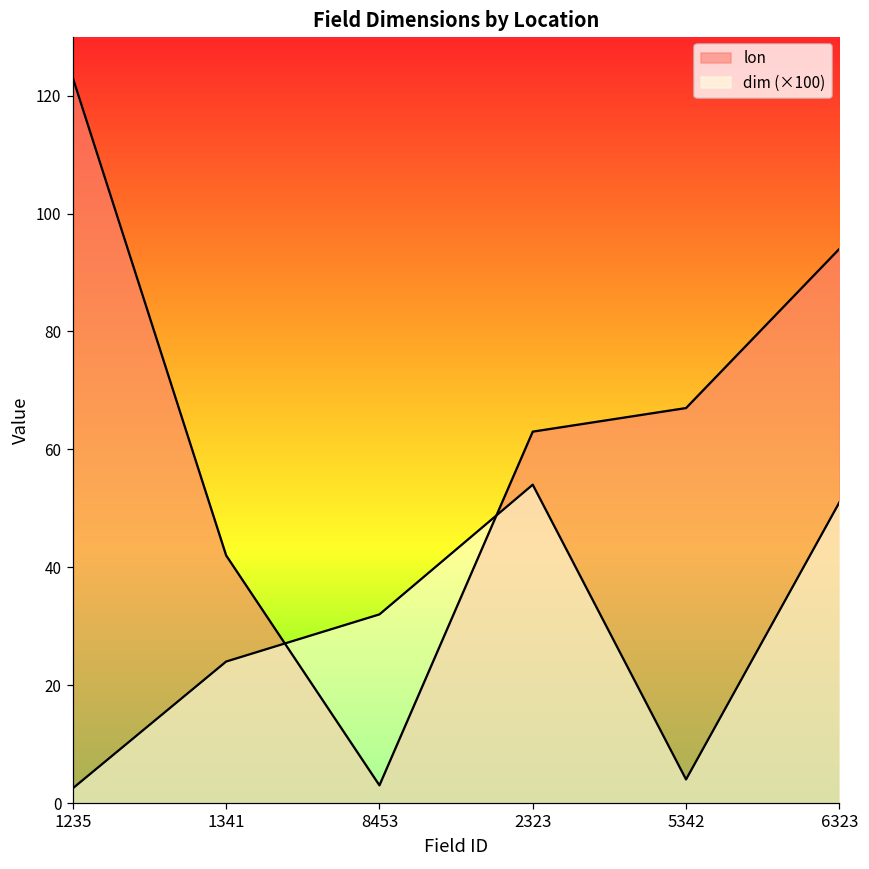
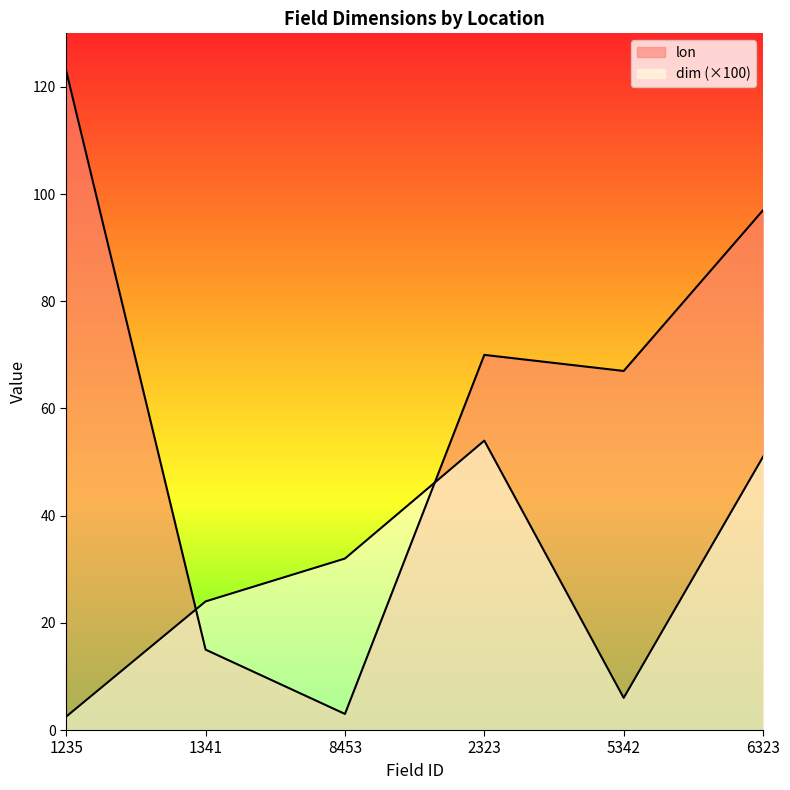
lon, 1341: 42 -> 15
lon, 2323: 63 -> 70
dim (×100), 5342: 4 -> 6
lon, 6323: 94 -> 97
